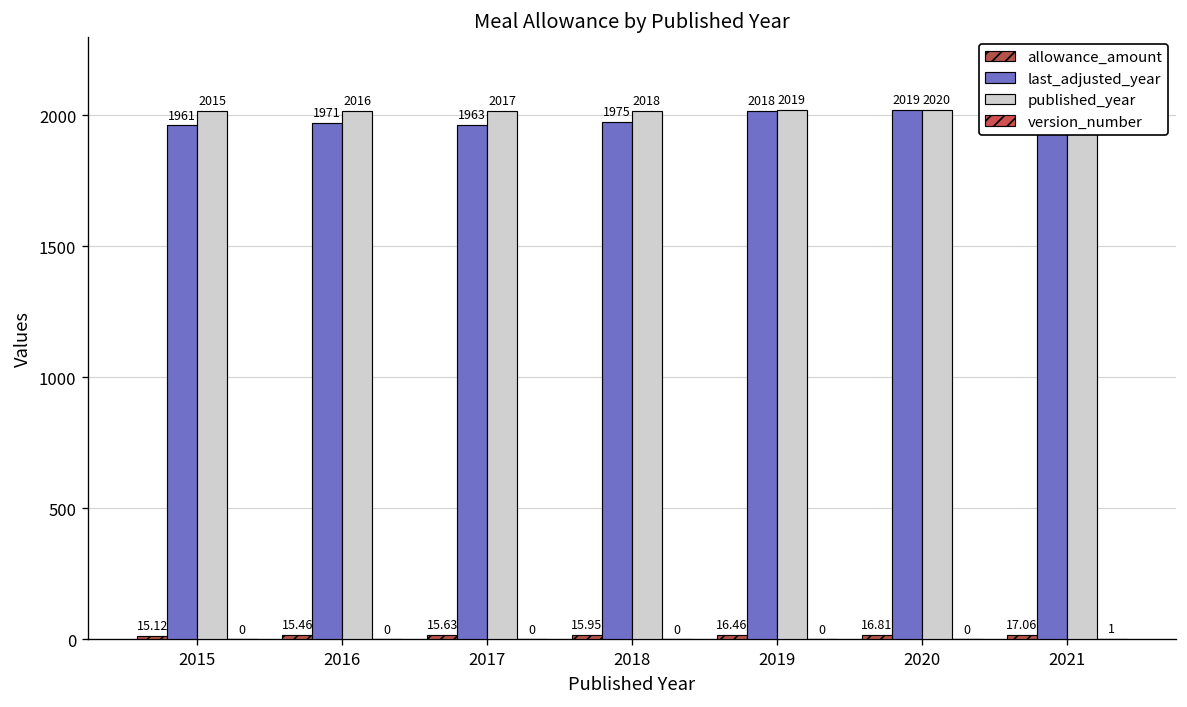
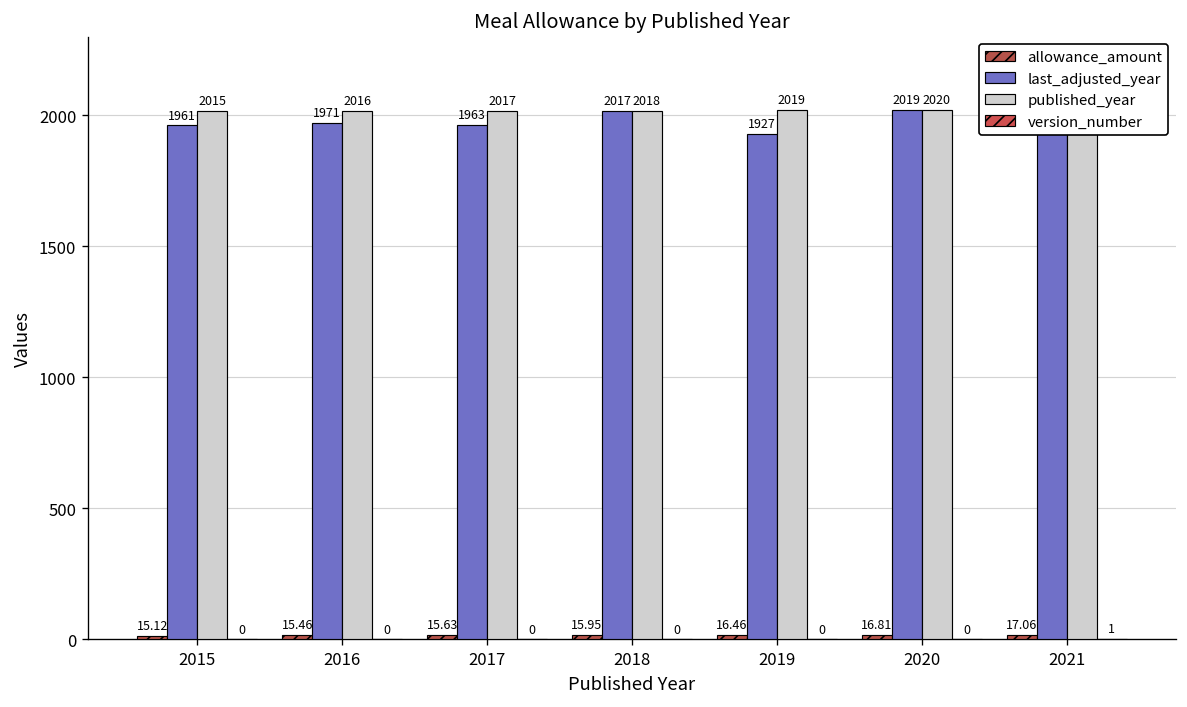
last_adjusted_year, 2018: 1975 -> 2017
last_adjusted_year, 2019: 2018 -> 1927
